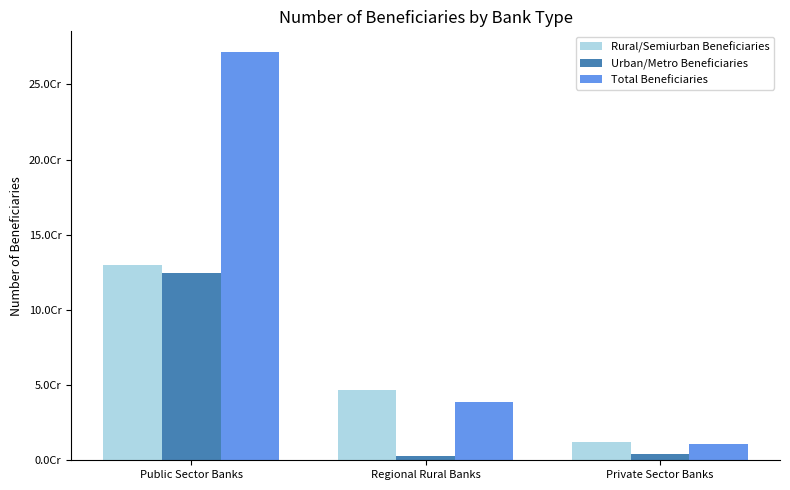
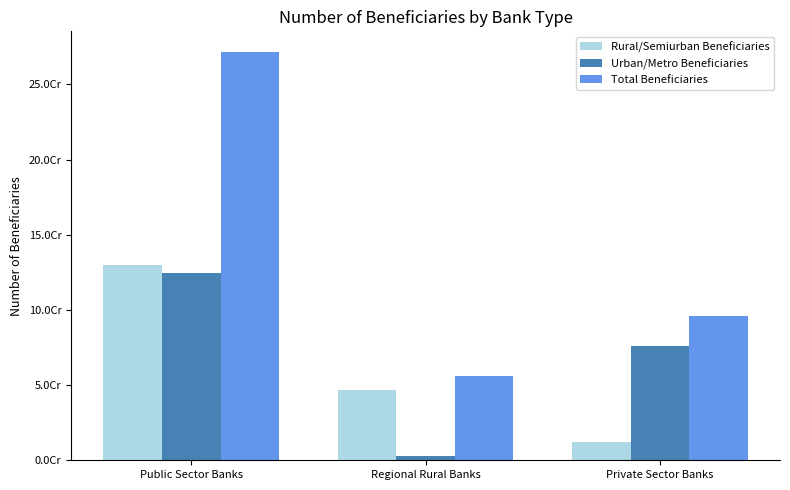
Total Beneficiaries, Regional Rural Banks: 3.9Cr -> 5.6Cr
Urban/Metro Beneficiaries, Private Sector Banks: 0.4Cr -> 7.6Cr
Total Beneficiaries, Private Sector Banks: 1.1Cr -> 9.6Cr
